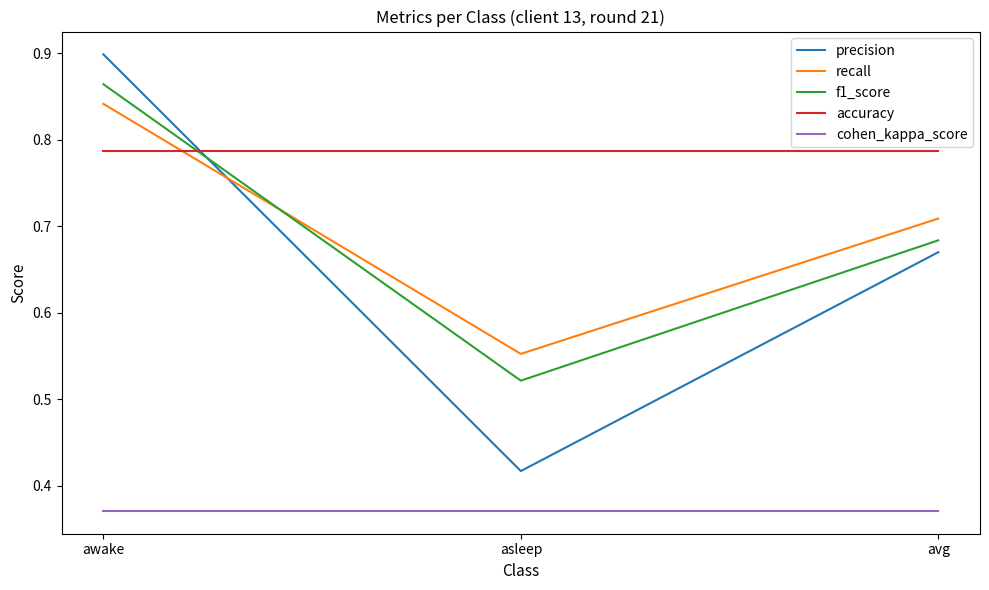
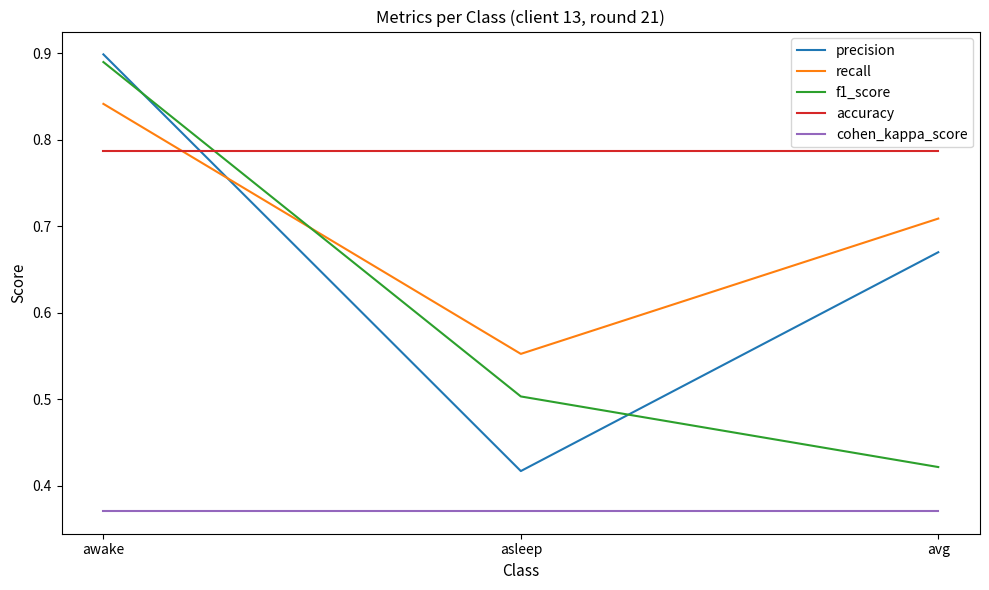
f1_score, awake: 0.86 -> 0.89
f1_score, asleep: 0.52 -> 0.50
f1_score, avg: 0.68 -> 0.42
